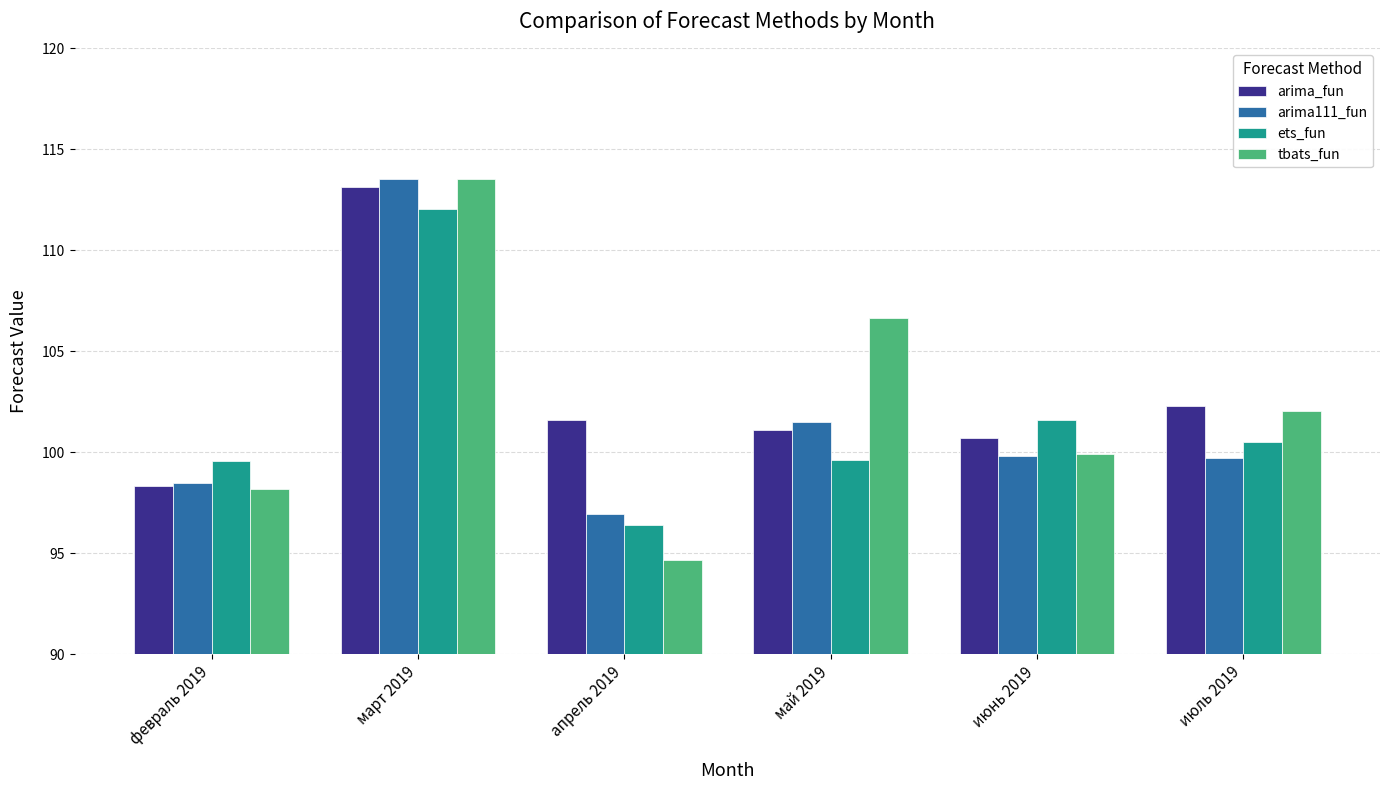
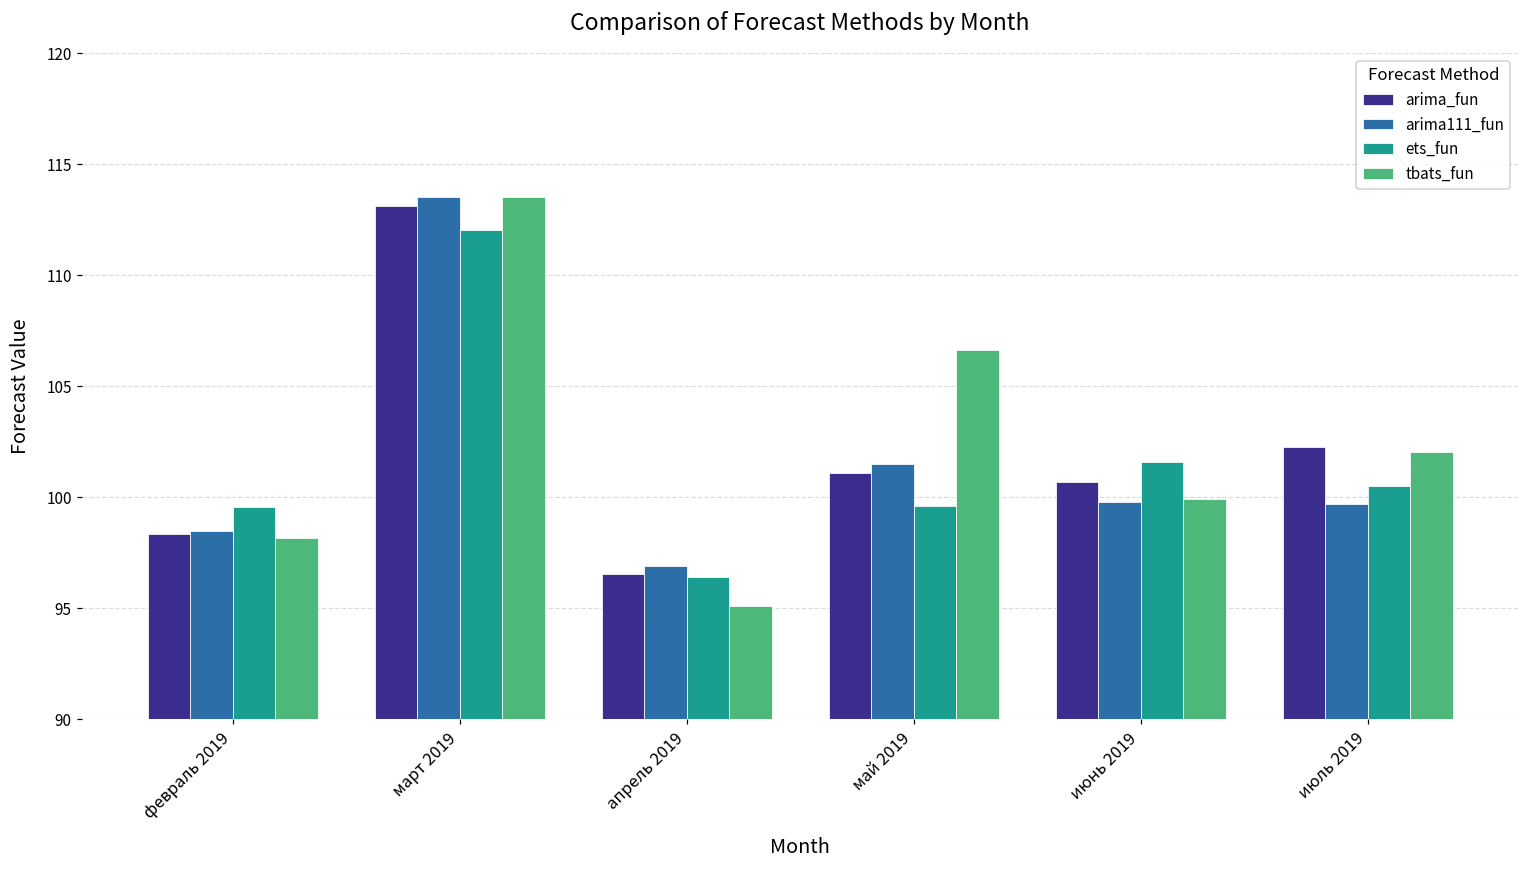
arima_fun, апрель 2019: 101.6 -> 96.6
tbats_fun, апрель 2019: 94.7 -> 95.1
